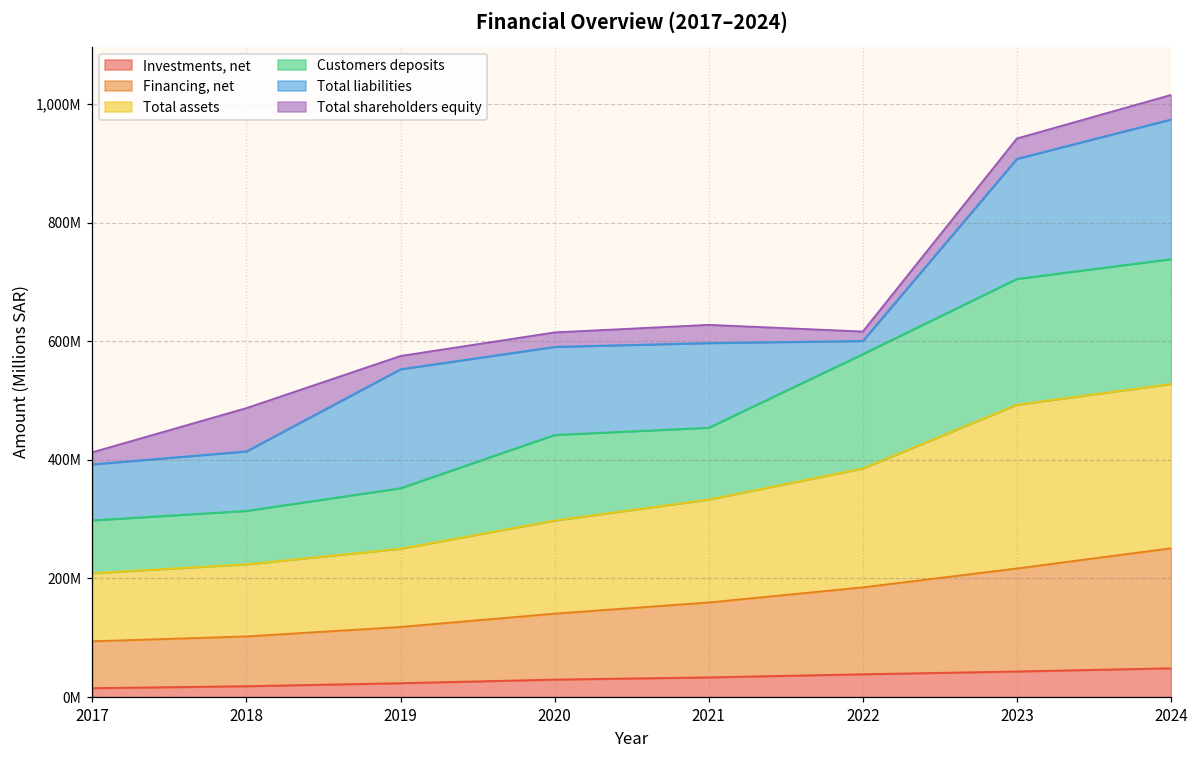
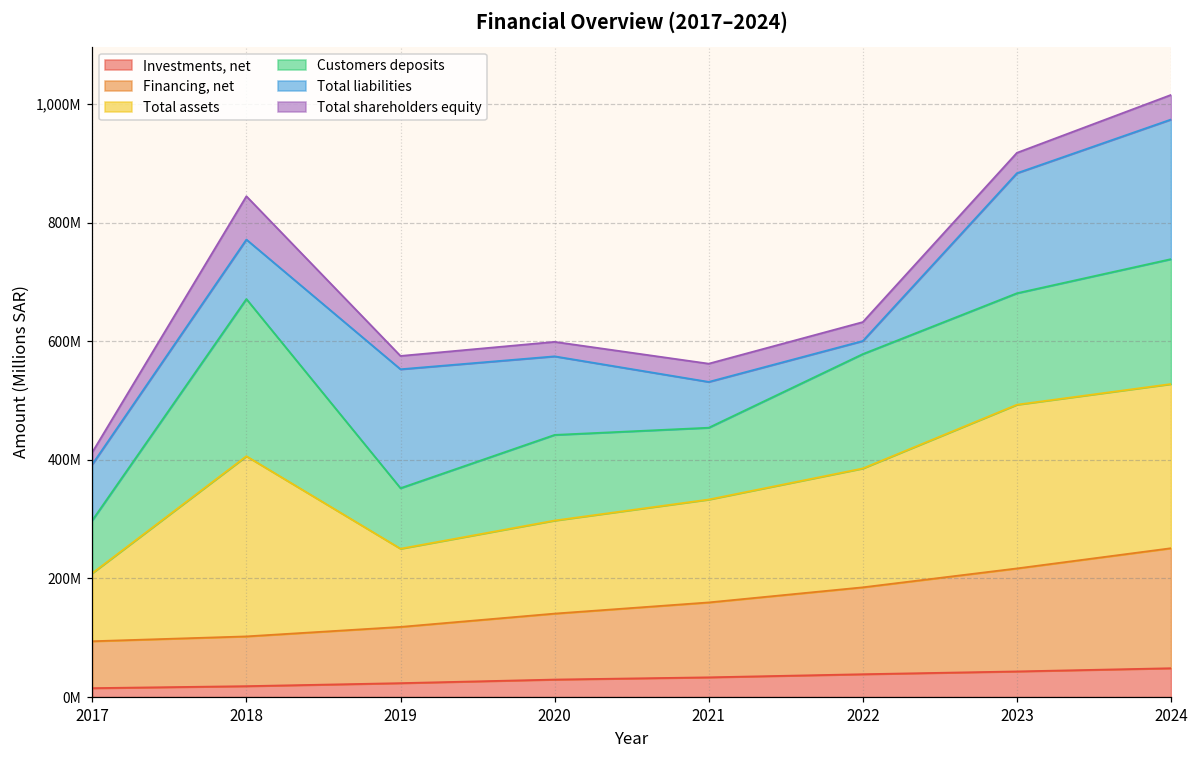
Total assets, 2018: 120,000,000 -> 300,000,000
Customers deposits, 2018: 90,000,000 -> 260,000,000
Total liabilities, 2020: 150,000,000 -> 130,000,000
Total liabilities, 2021: 140,000,000 -> 80,000,000
Total shareholders equity, 2022: 20,000,000 -> 30,000,000
Customers deposits, 2023: 210,000,000 -> 190,000,000
